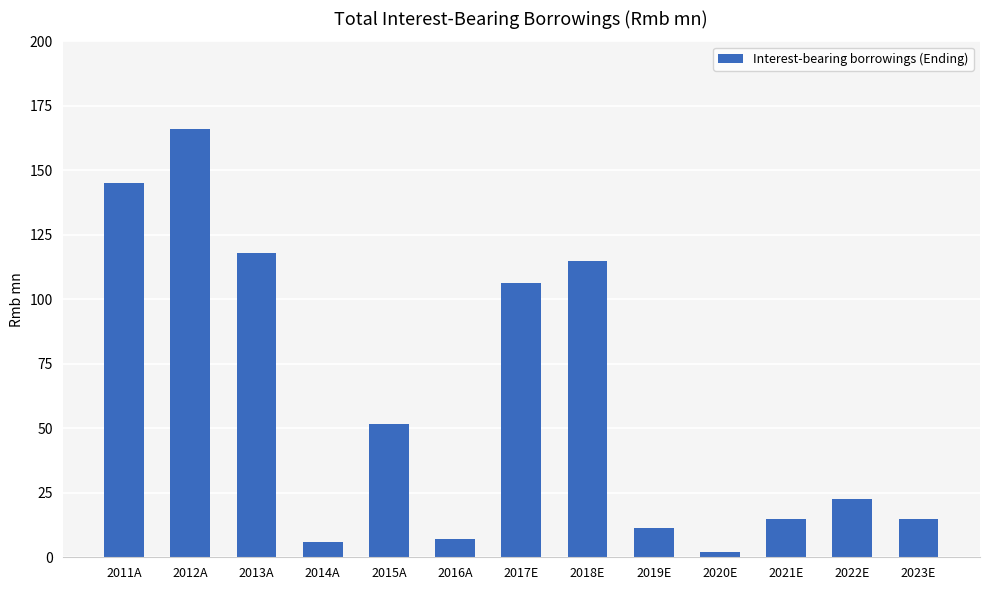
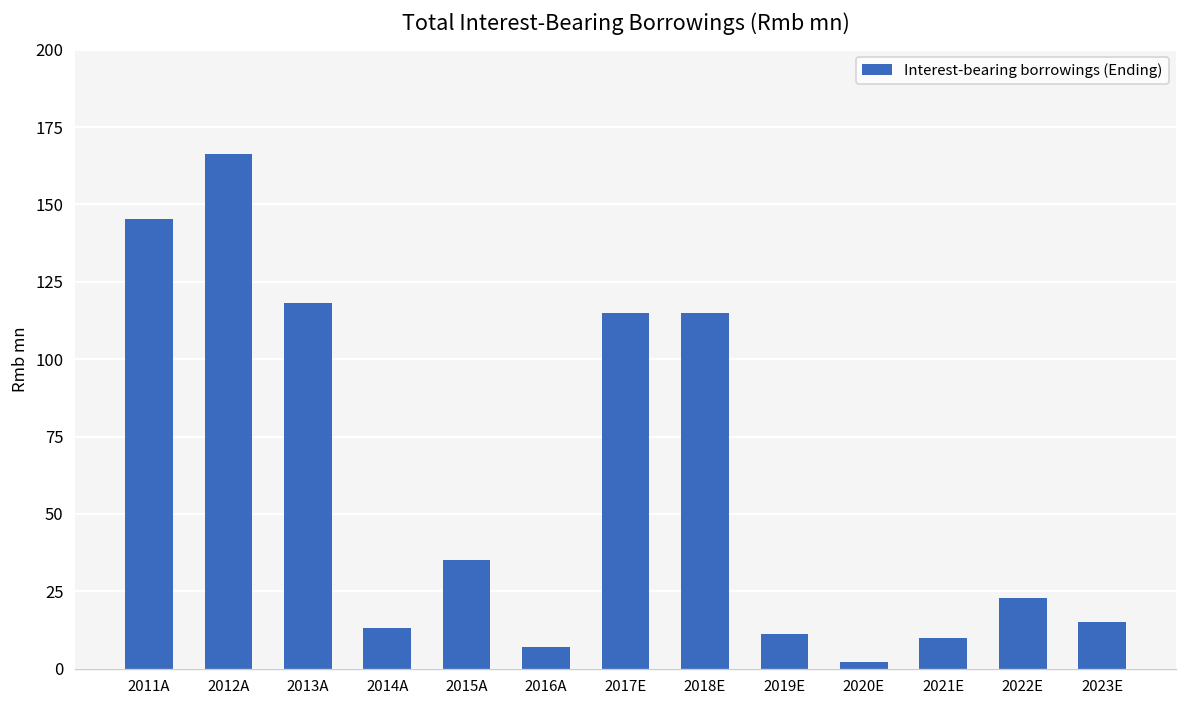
2014A: 6 -> 13
2015A: 52 -> 35
2017E: 106 -> 115
2021E: 15 -> 10
